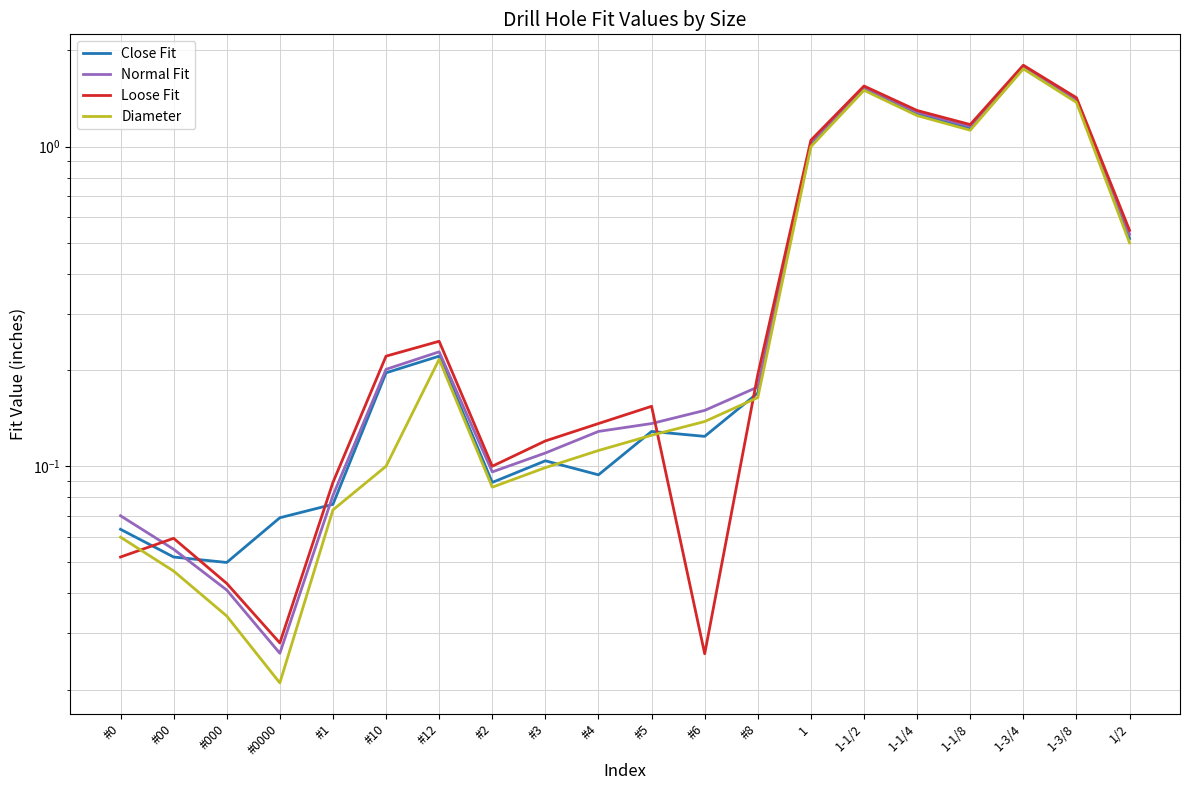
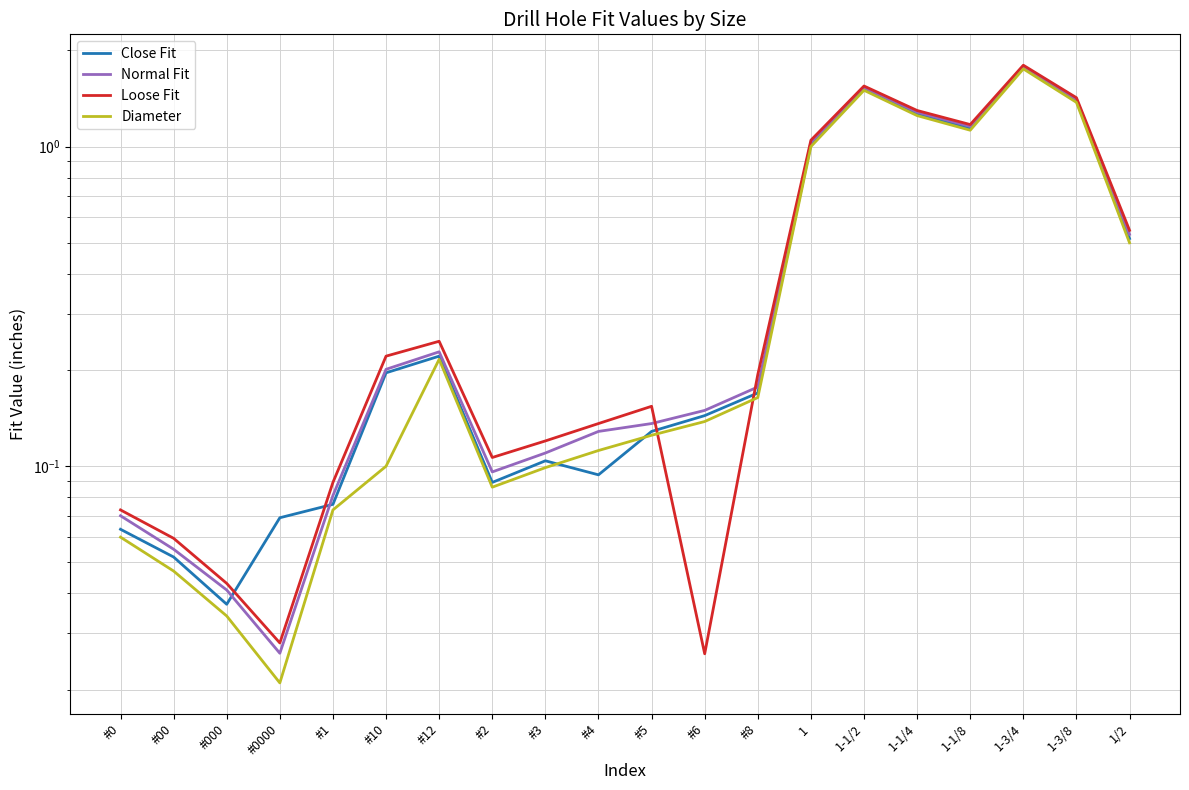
Loose Fit, #0: 0.052 -> 0.073
Close Fit, #000: 0.050 -> 0.037
Loose Fit, #2: 0.100 -> 0.107
Close Fit, #6: 0.124 -> 0.14
